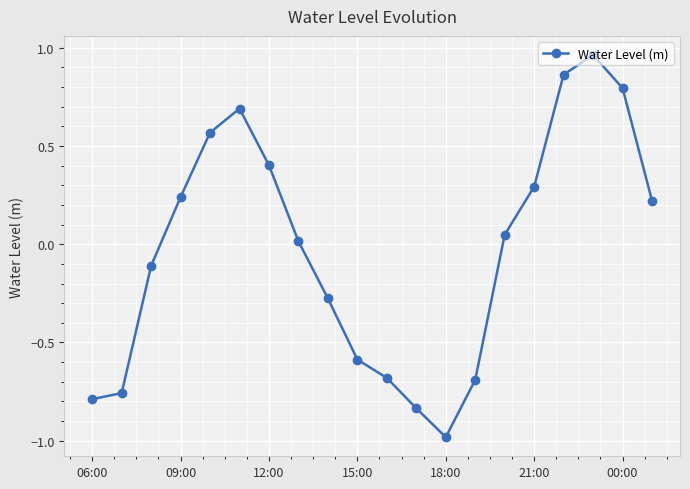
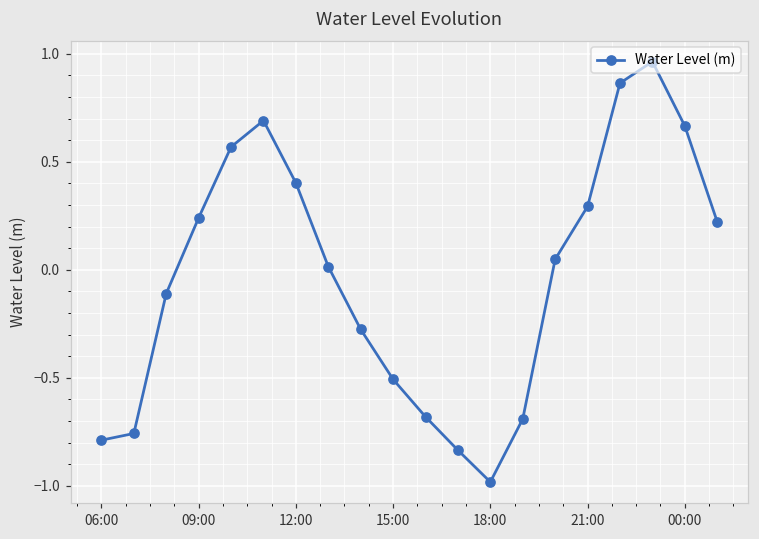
15:00: -0.59 -> -0.51
00:00: 0.80 -> 0.67
